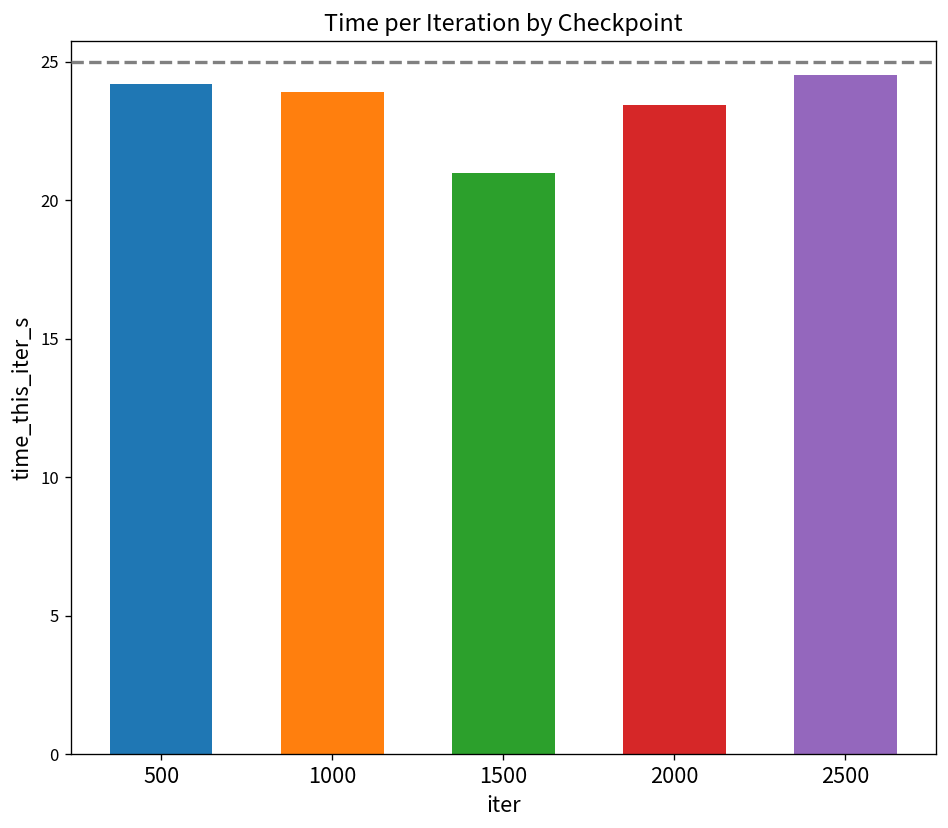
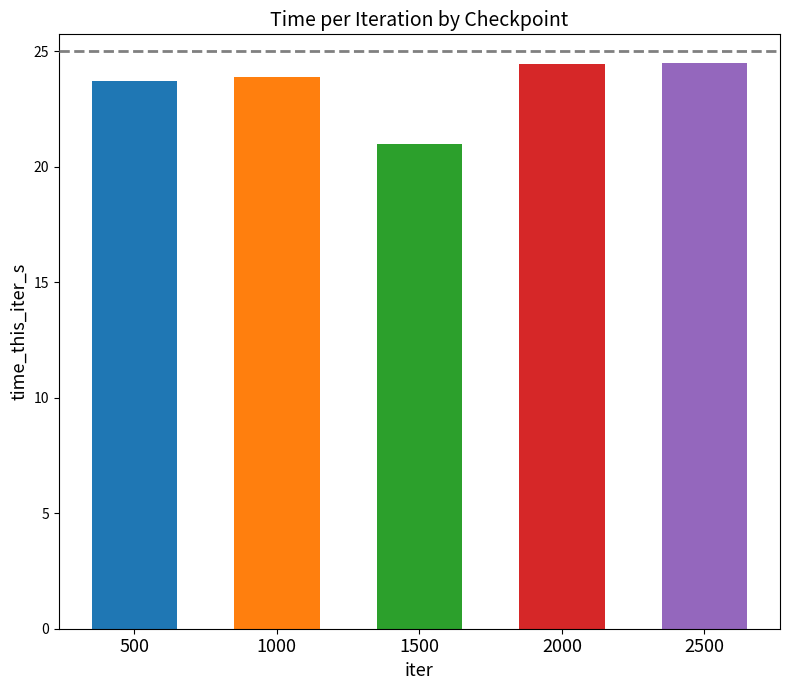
500: 24.2 -> 23.7
2000: 23.4 -> 24.4
